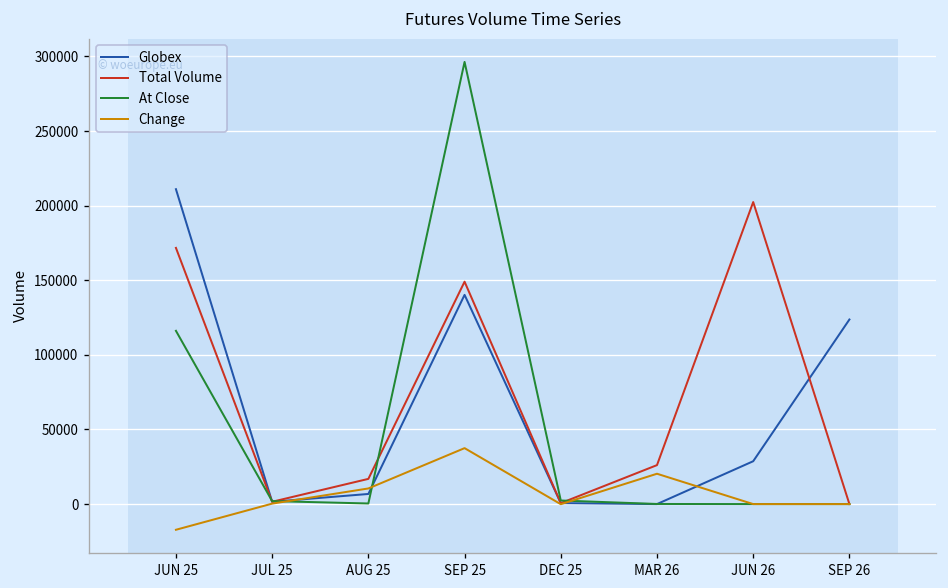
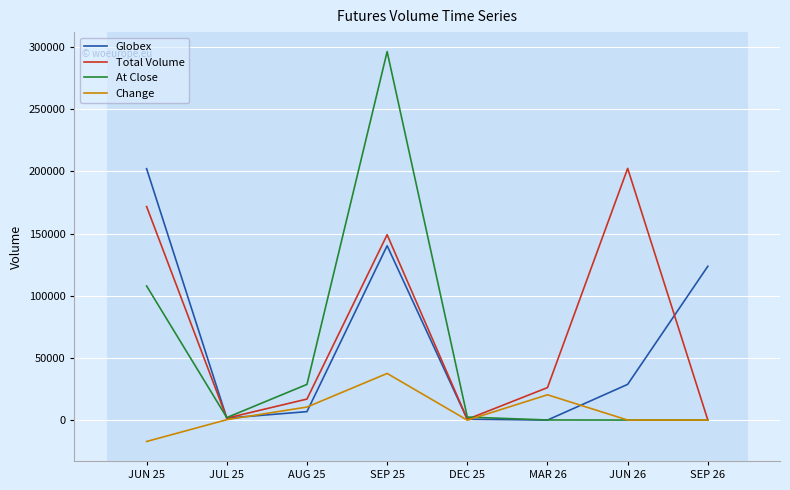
Globex, JUN 25: 211000 -> 202000
At Close, JUN 25: 116000 -> 108000
At Close, AUG 25: 0 -> 29000
